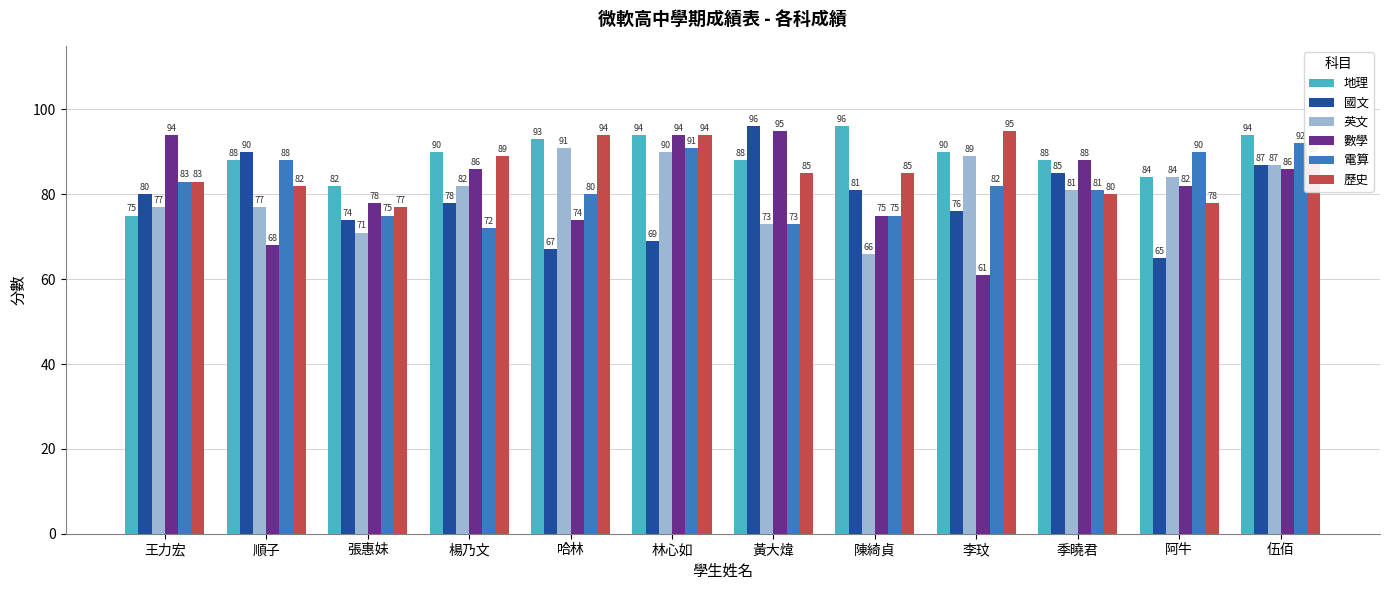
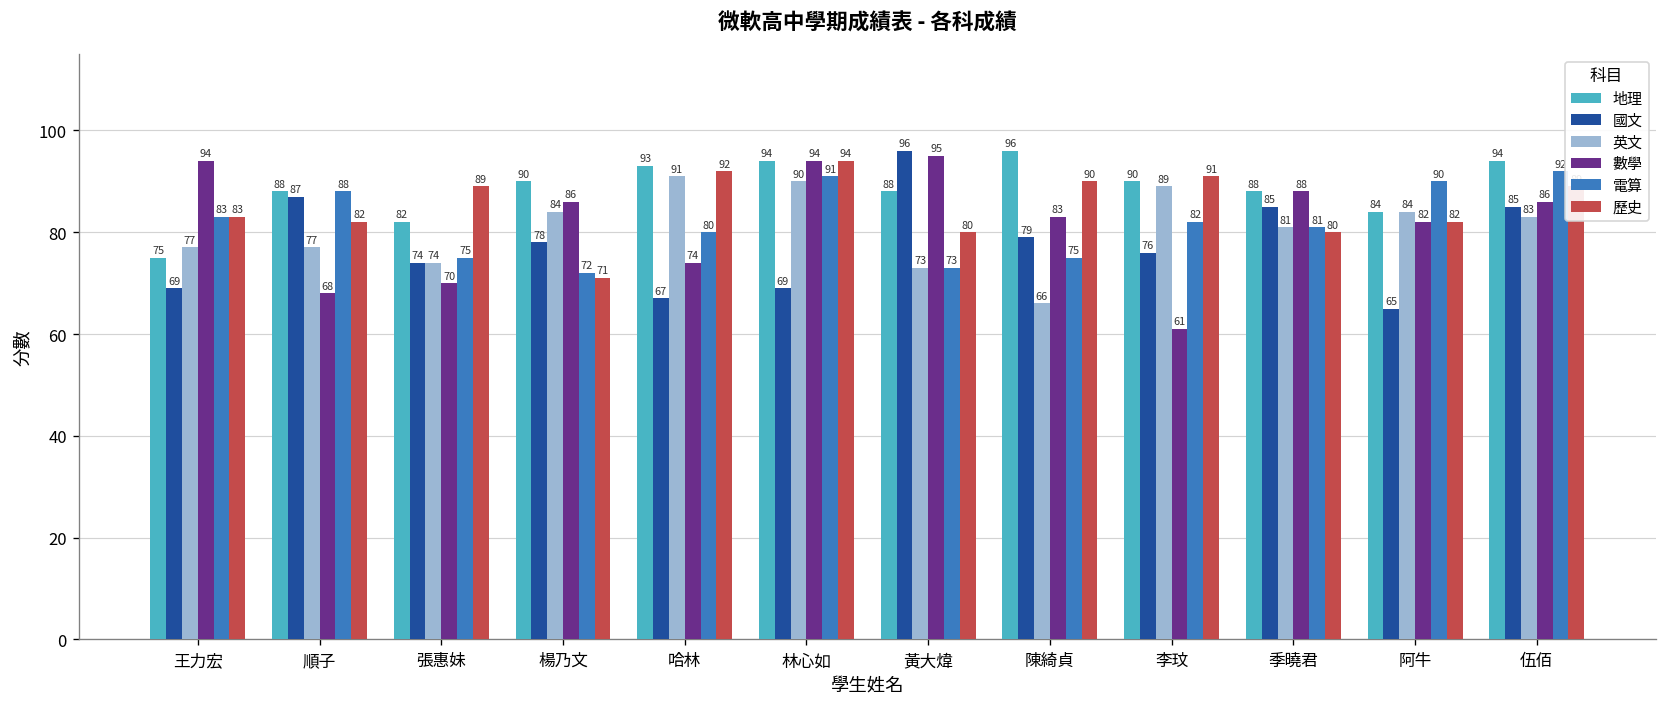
國文, 王力宏: 80 -> 69
國文, 順子: 90 -> 87
英文, 張惠妹: 71 -> 74
數學, 張惠妹: 78 -> 70
歷史, 張惠妹: 77 -> 89
英文, 楊乃文: 82 -> 84
歷史, 楊乃文: 89 -> 71
歷史, 哈林: 94 -> 92
歷史, 黃大煒: 85 -> 80
國文, 陳綺貞: 81 -> 79
數學, 陳綺貞: 75 -> 83
歷史, 陳綺貞: 85 -> 90
歷史, 李玟: 95 -> 91
歷史, 阿牛: 78 -> 82
國文, 伍佰: 87 -> 85
英文, 伍佰: 87 -> 83
